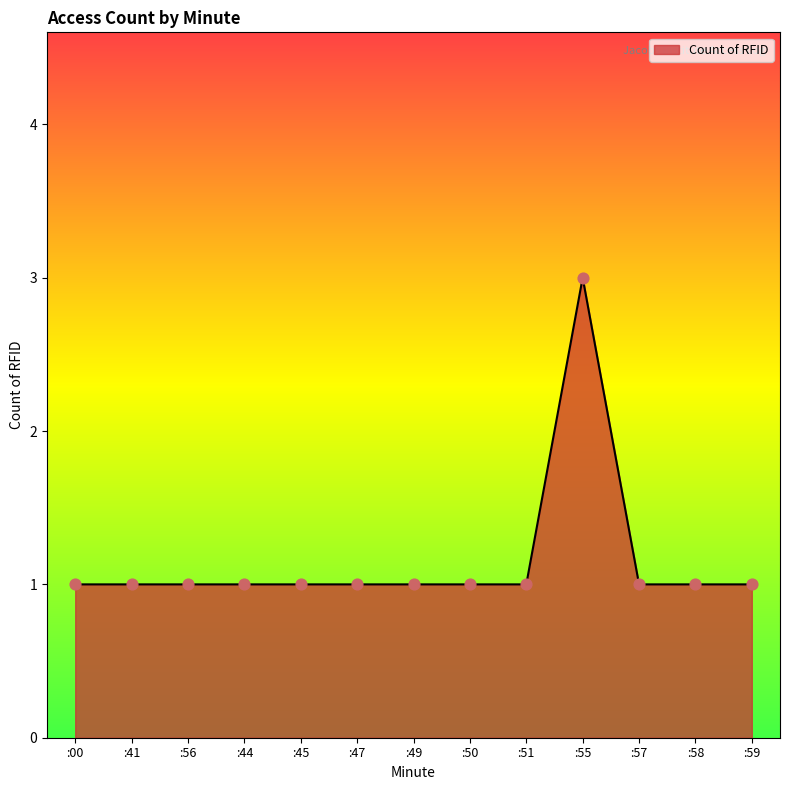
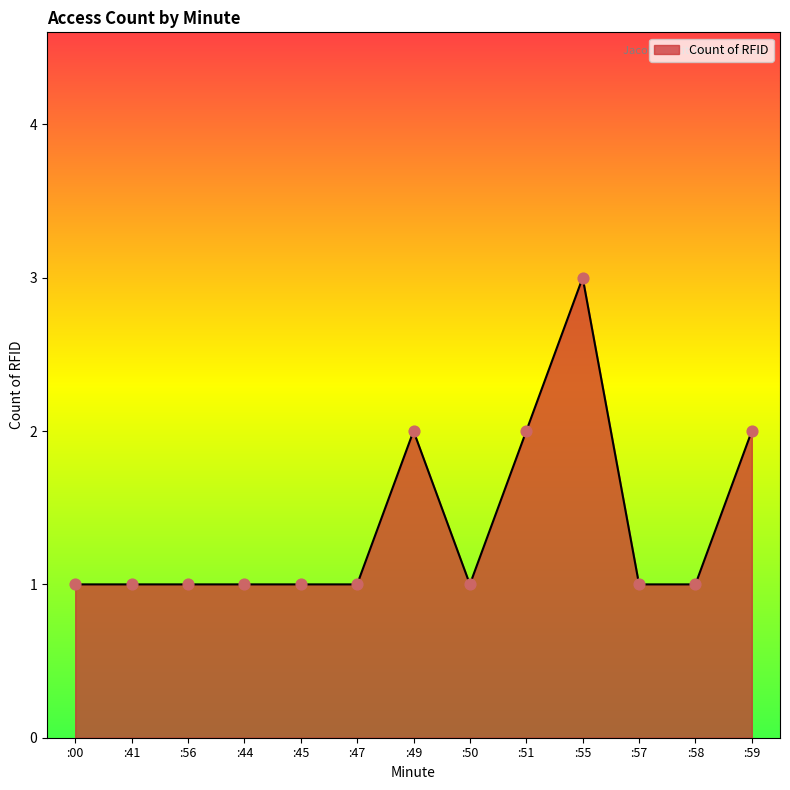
:49: 1 -> 2
:51: 1 -> 2
:59: 1 -> 2
